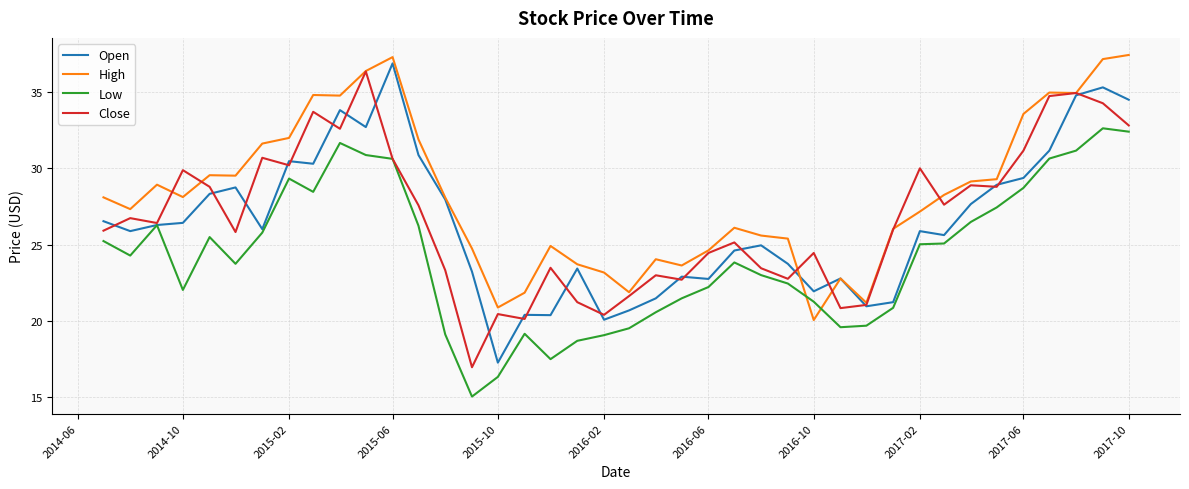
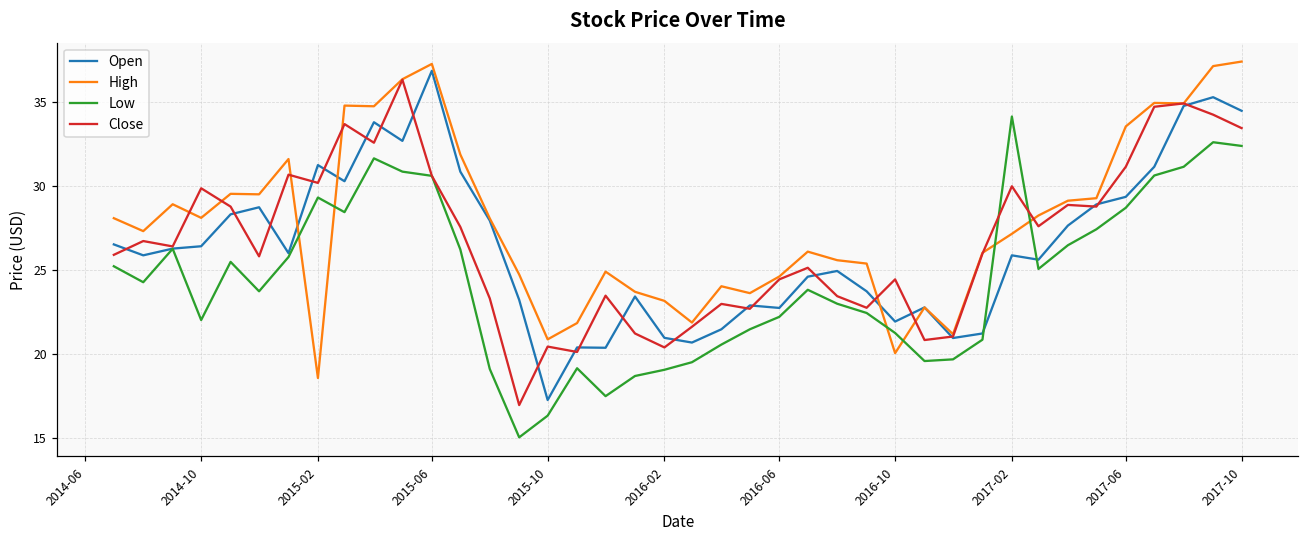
Open, 2015-02: 30.5 -> 31.3
High, 2015-02: 32.0 -> 18.6
Open, 2016-02: 20.1 -> 21.0
Low, 2017-02: 25.0 -> 34.2
Close, 2017-10: 32.8 -> 33.5
